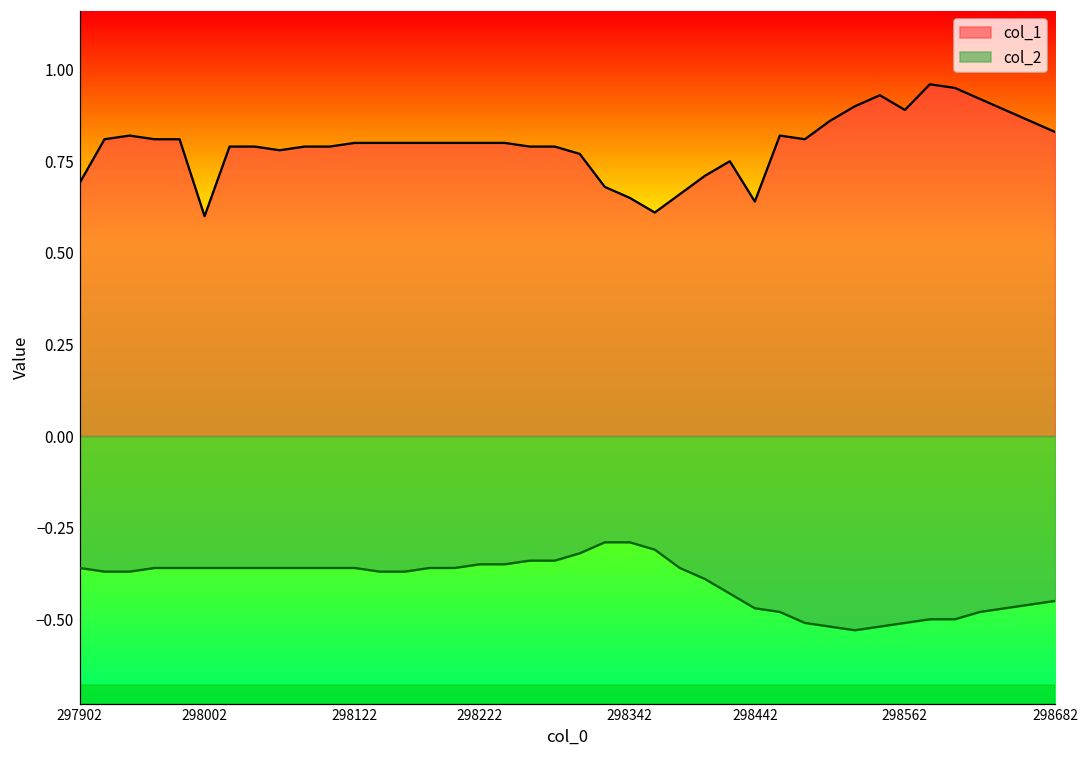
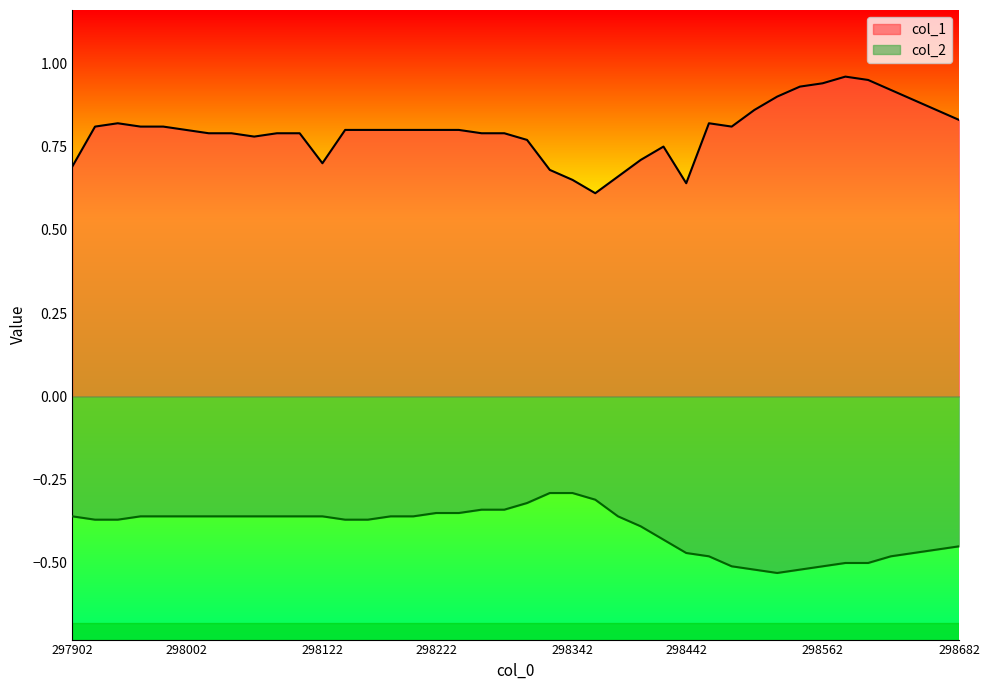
col_1, 298002: 0.6 -> 0.8
col_1, 298122: 0.8 -> 0.7
col_1, 298562: 0.89 -> 0.94
